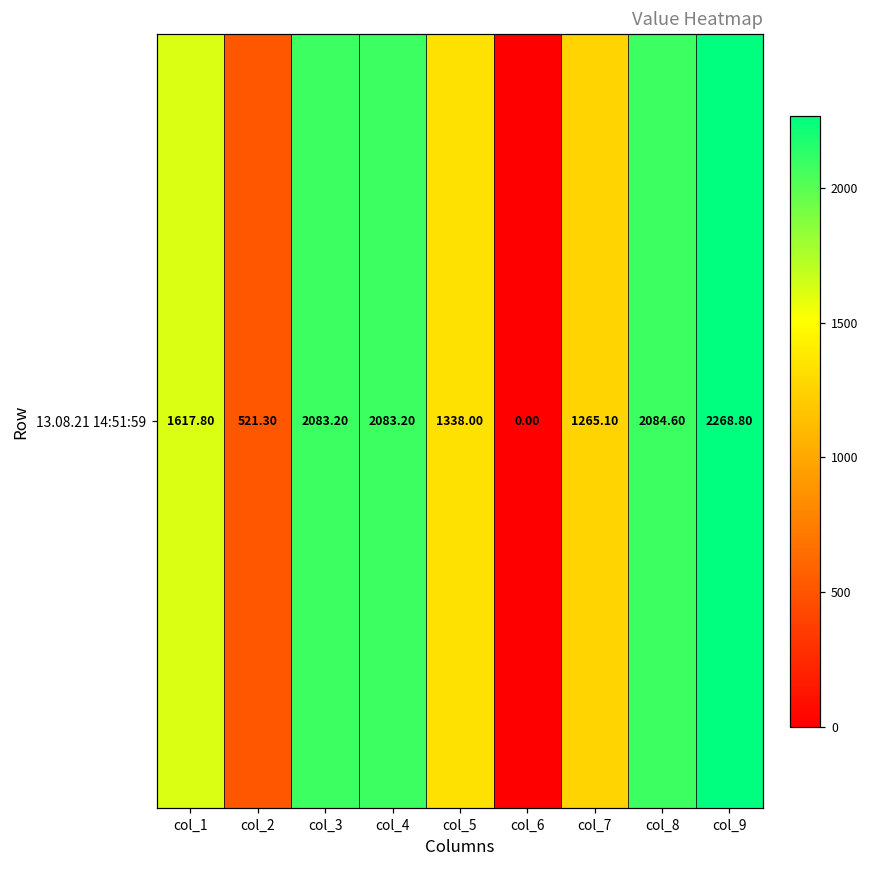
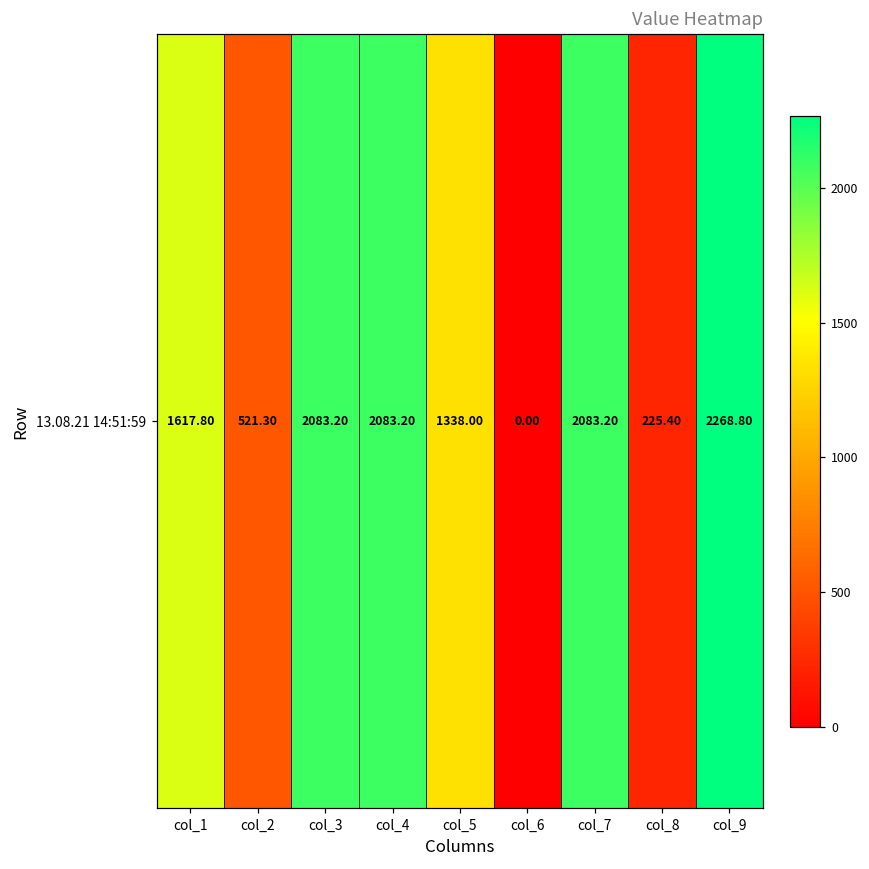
13.08.21 14:51:59, col_7: 1265.10 -> 2083.20
13.08.21 14:51:59, col_8: 2084.60 -> 225.40
